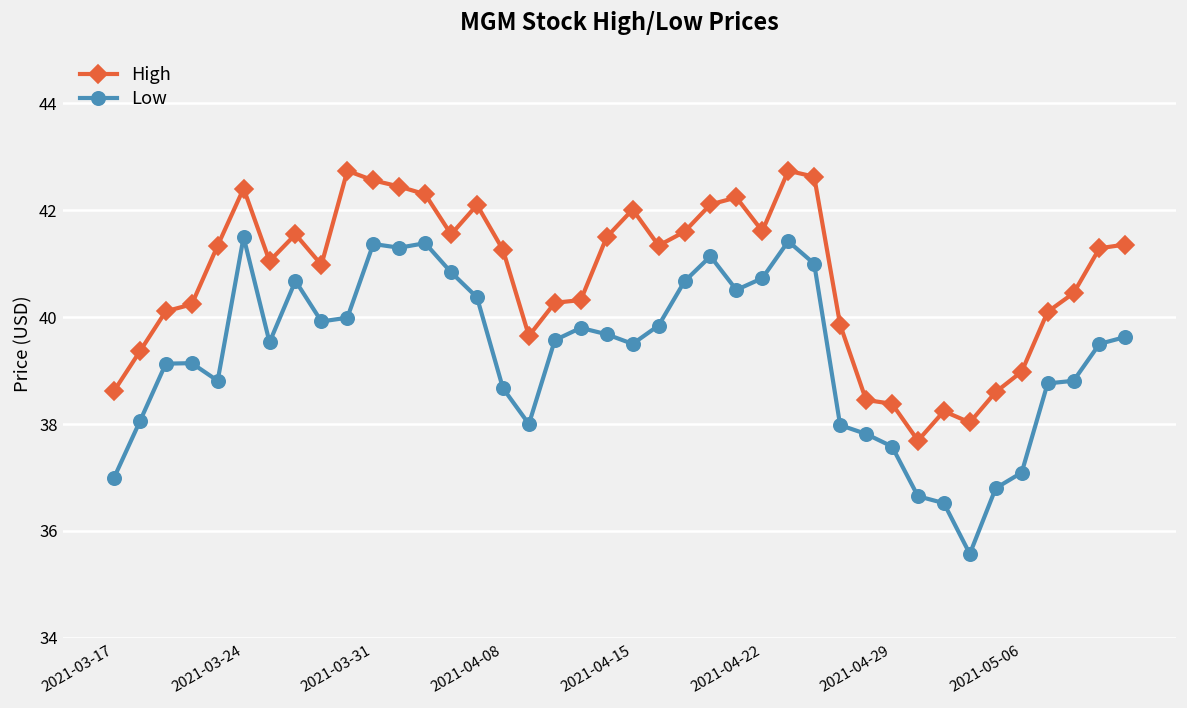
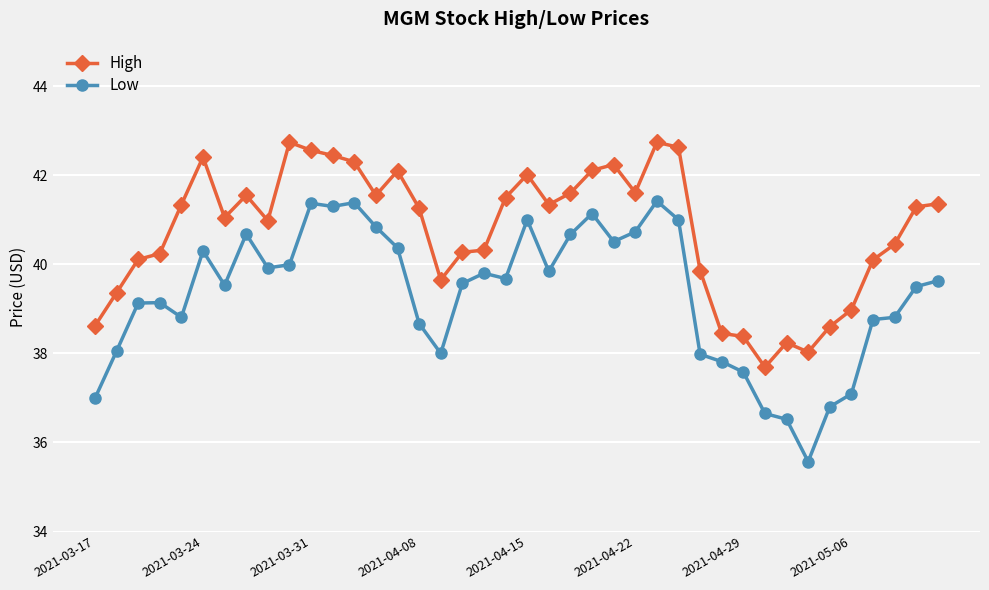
Low, 2021-03-24: 41.5 -> 40.3
Low, 2021-04-15: 39.5 -> 41.0
